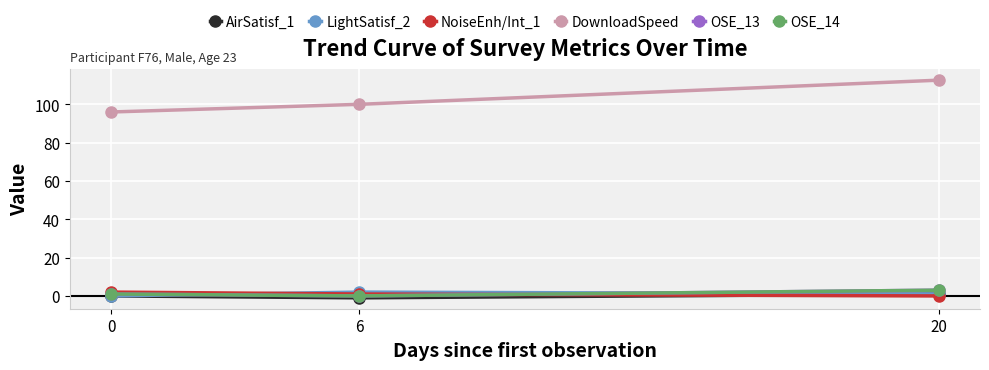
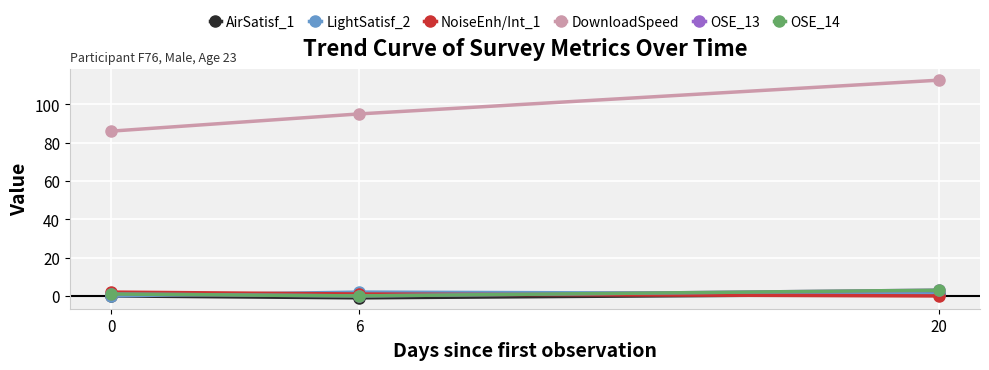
DownloadSpeed, 0: 96 -> 86
DownloadSpeed, 6: 100 -> 95
